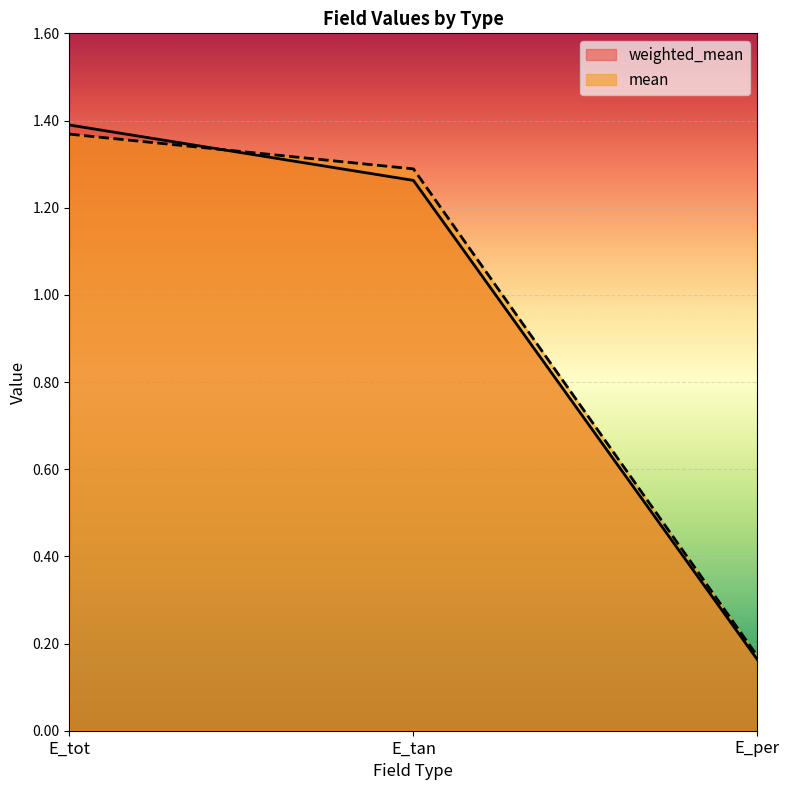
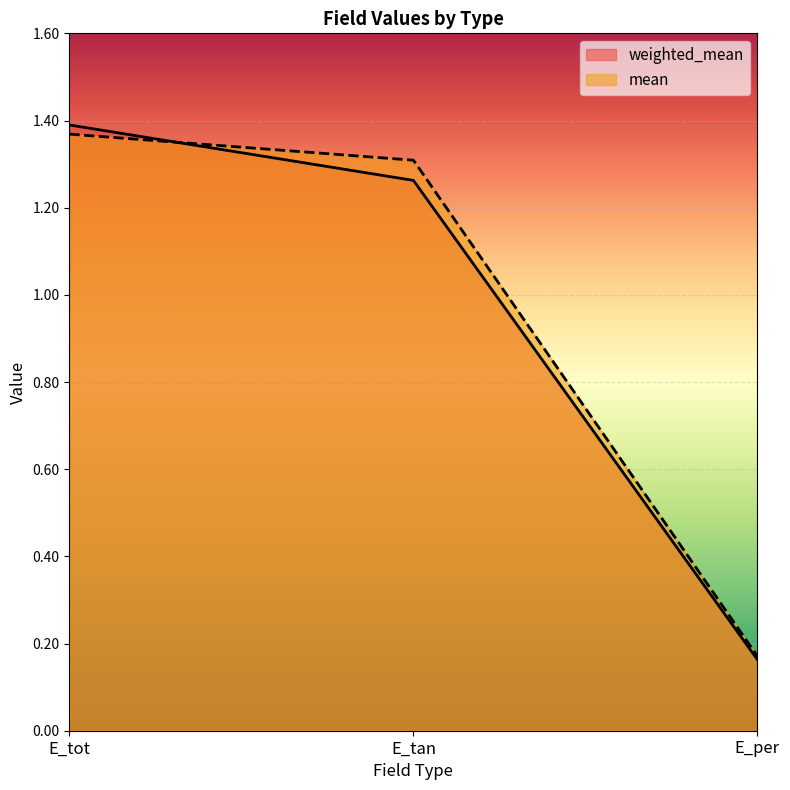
mean, E_tan: 1.29 -> 1.31
